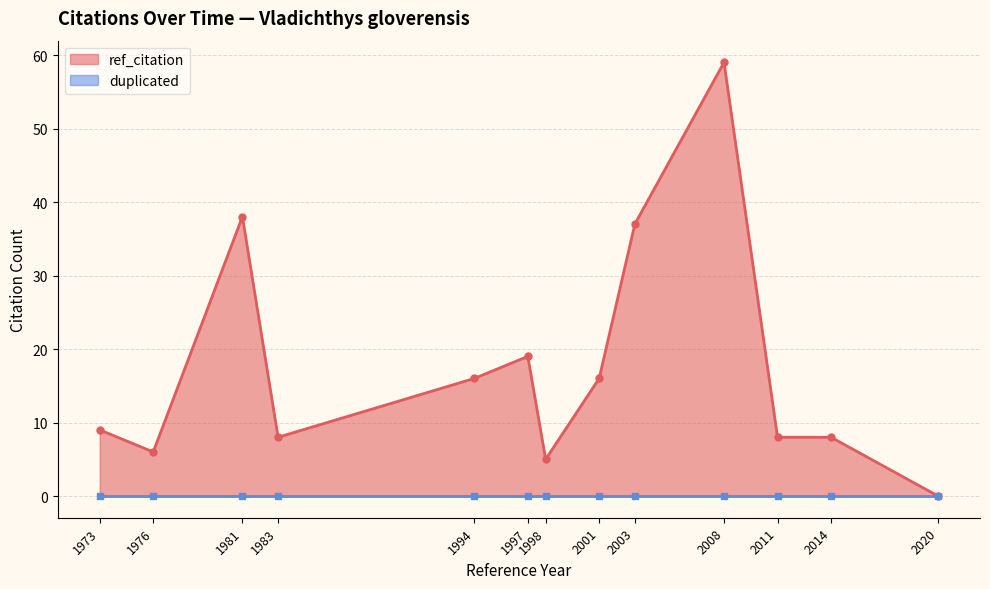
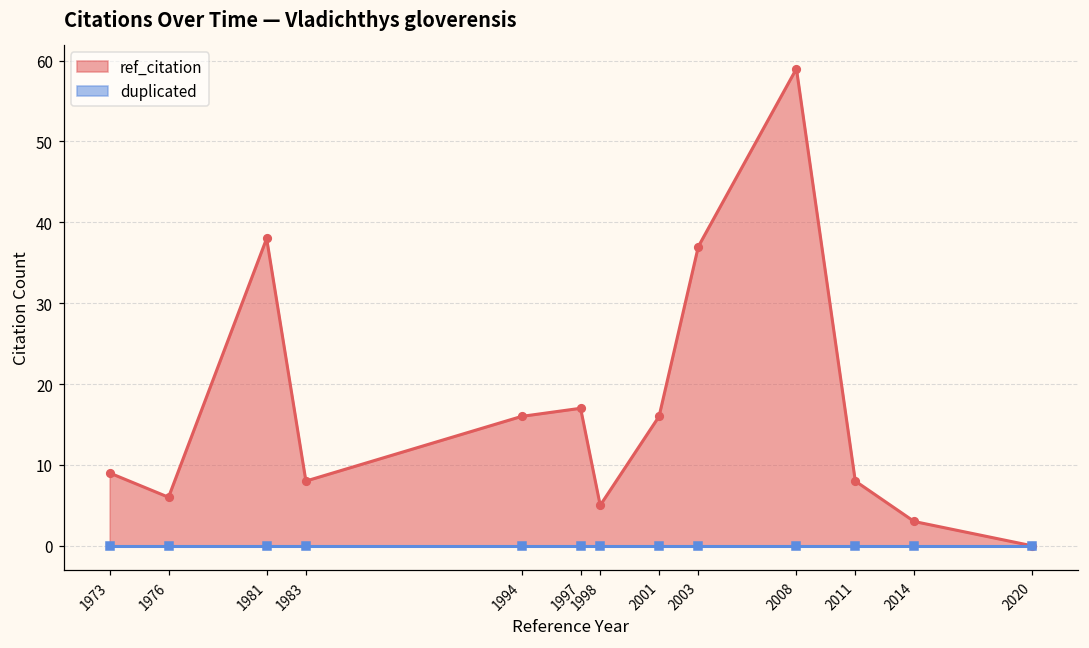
ref_citation, 1997: 19 -> 17
ref_citation, 2014: 8 -> 3
